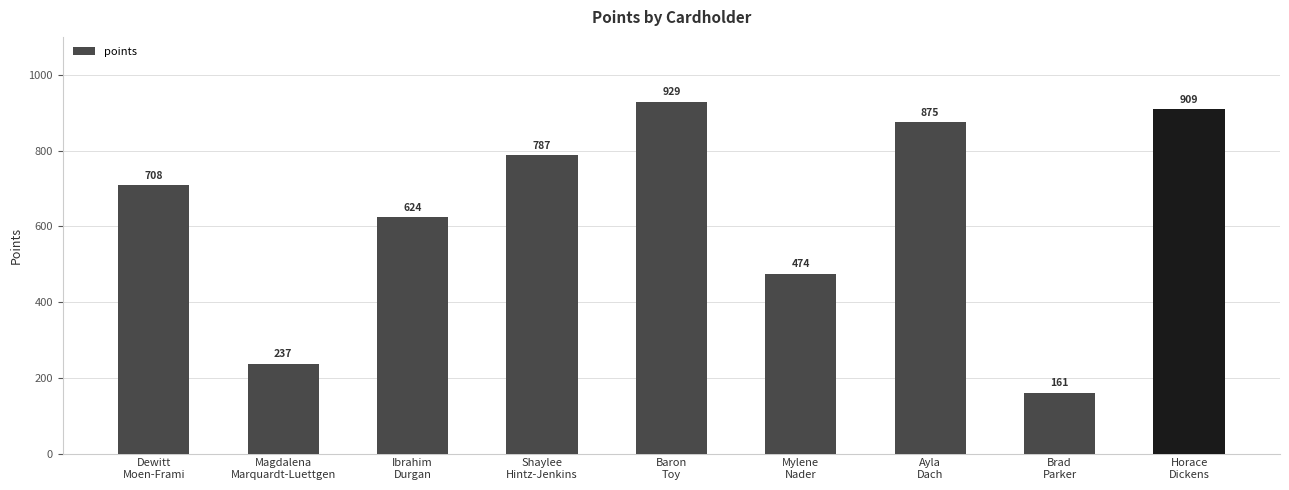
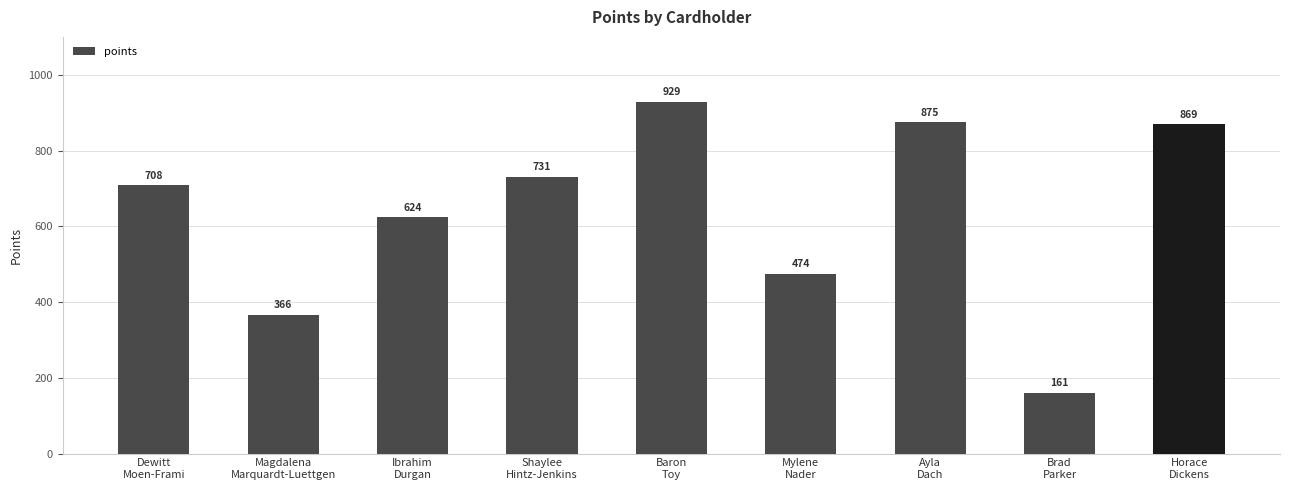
Magdalena Marquardt-Luettgen: 237 -> 366
Shaylee Hintz-Jenkins: 787 -> 731
Horace Dickens: 909 -> 869
